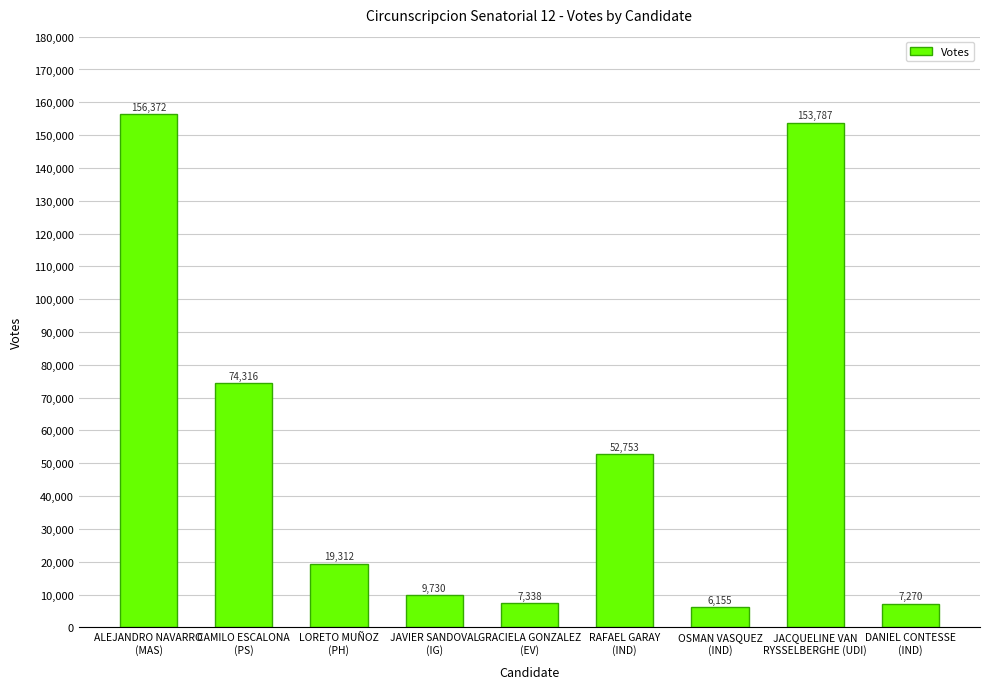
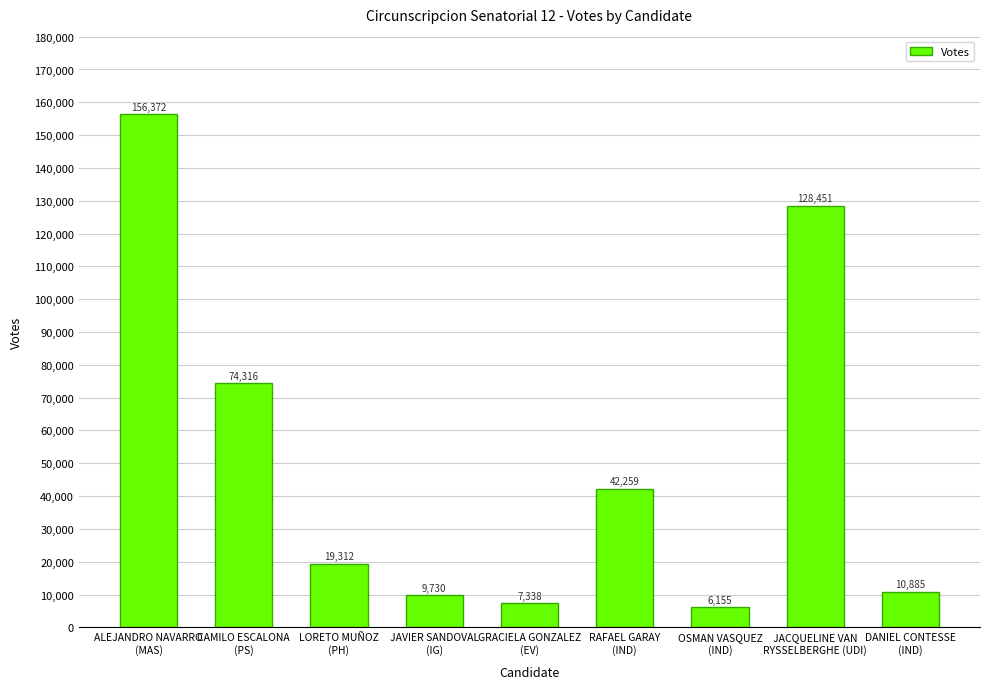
RAFAEL GARAY (IND): 52,753 -> 42,259
JACQUELINE VAN RYSSELBERGHE (UDI): 153,787 -> 128,451
DANIEL CONTESSE (IND): 7,270 -> 10,885
